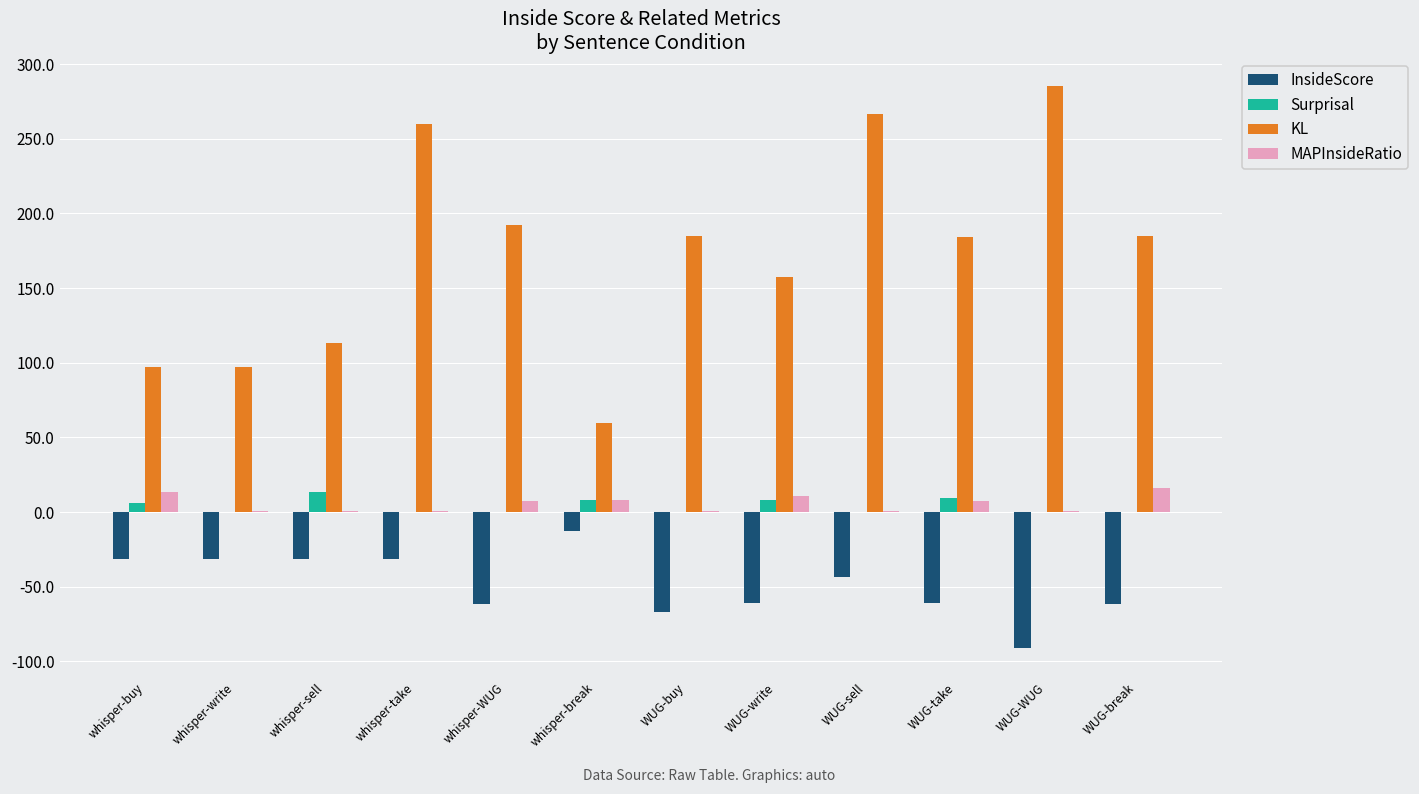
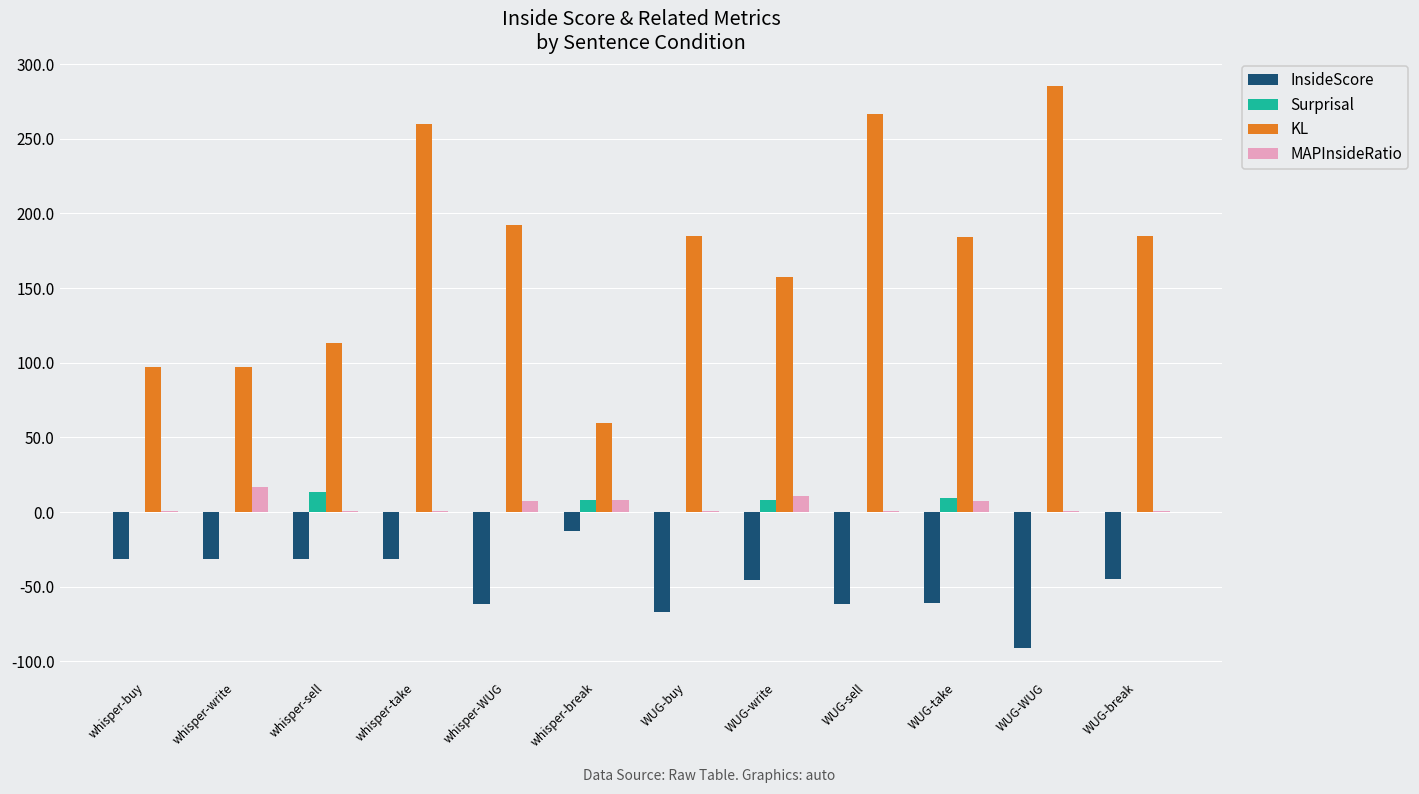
Surprisal, whisper-buy: 6 -> 0
MAPInsideRatio, whisper-buy: 13 -> 1
MAPInsideRatio, whisper-write: 1 -> 17
InsideScore, WUG-write: -61 -> -46
InsideScore, WUG-sell: -43 -> -61
InsideScore, WUG-break: -61 -> -45
MAPInsideRatio, WUG-break: 16 -> 1
